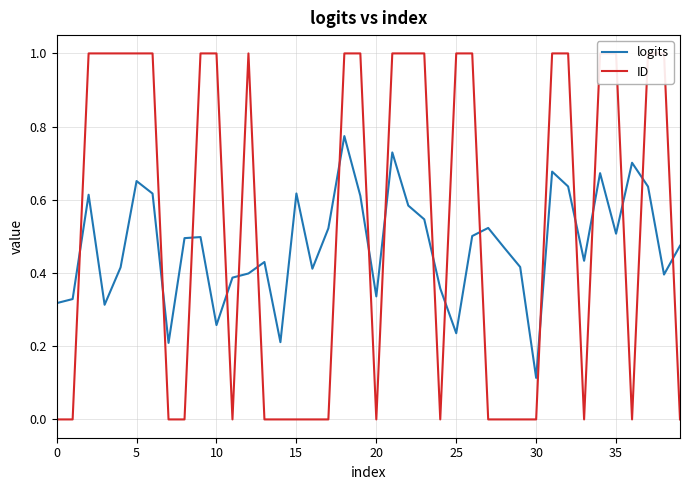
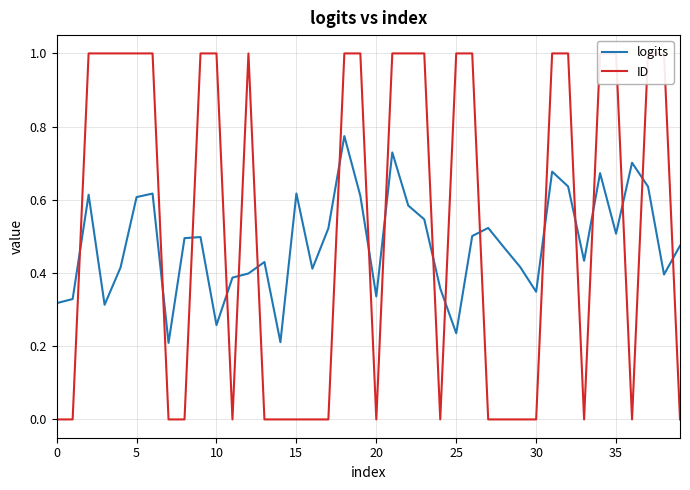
logits, 5: 0.65 -> 0.61
logits, 30: 0.11 -> 0.35
